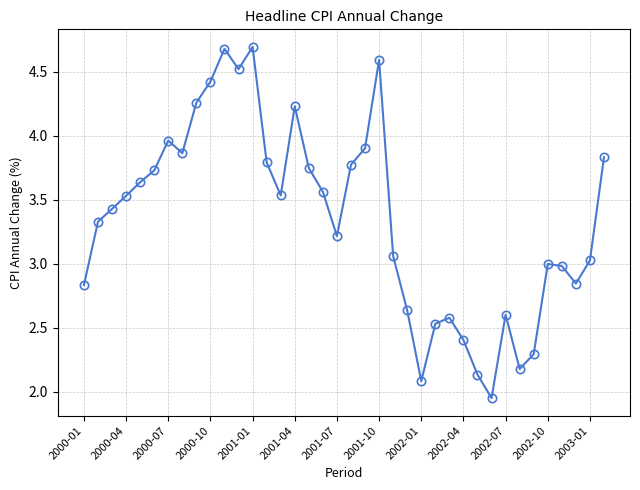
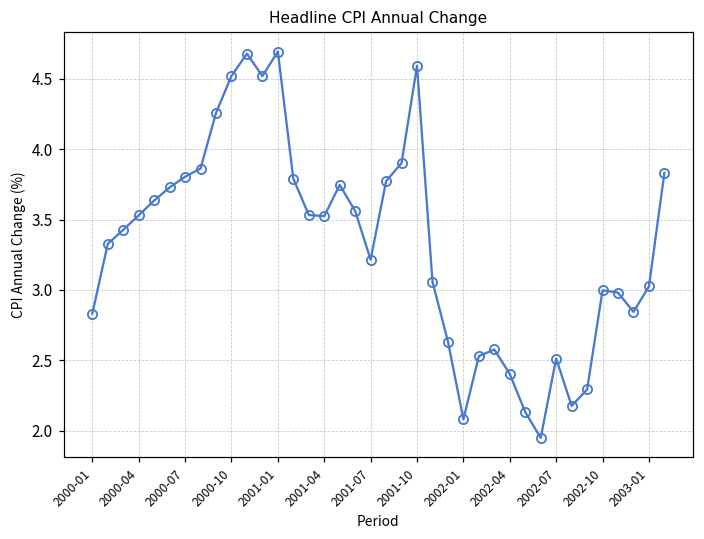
2000-07: 3.96 -> 3.80
2000-10: 4.42 -> 4.52
2001-04: 4.23 -> 3.52
2002-07: 2.60 -> 2.51
